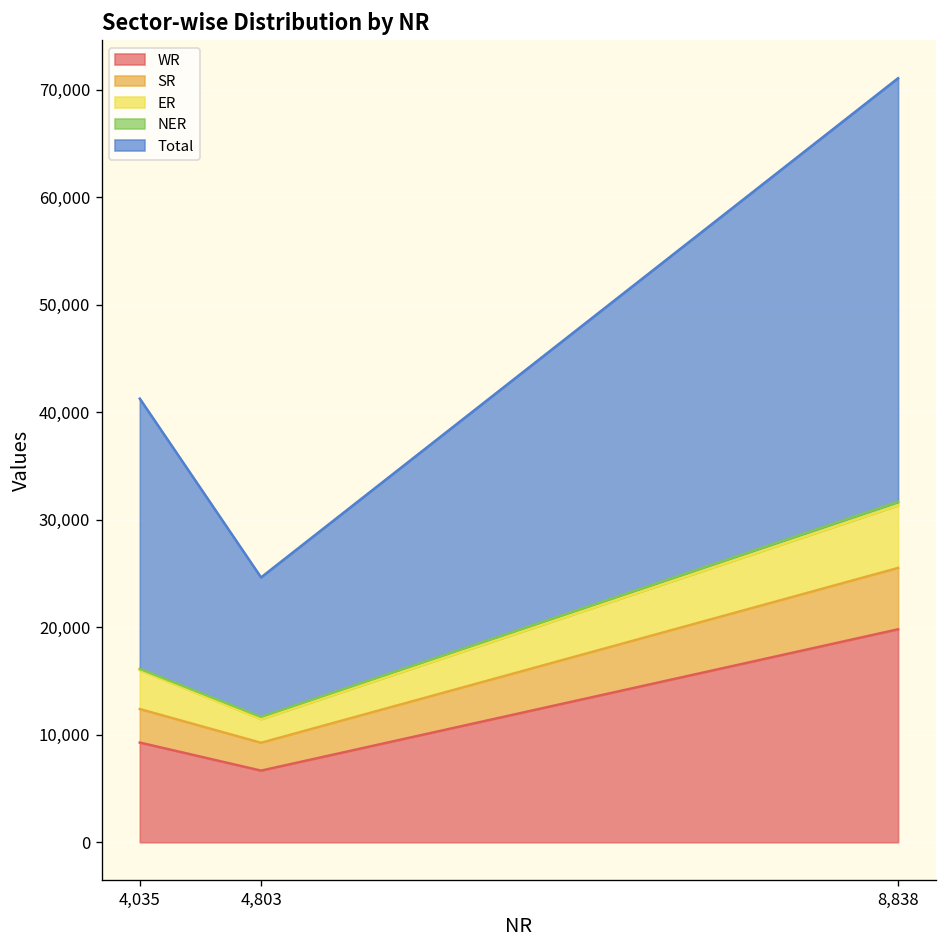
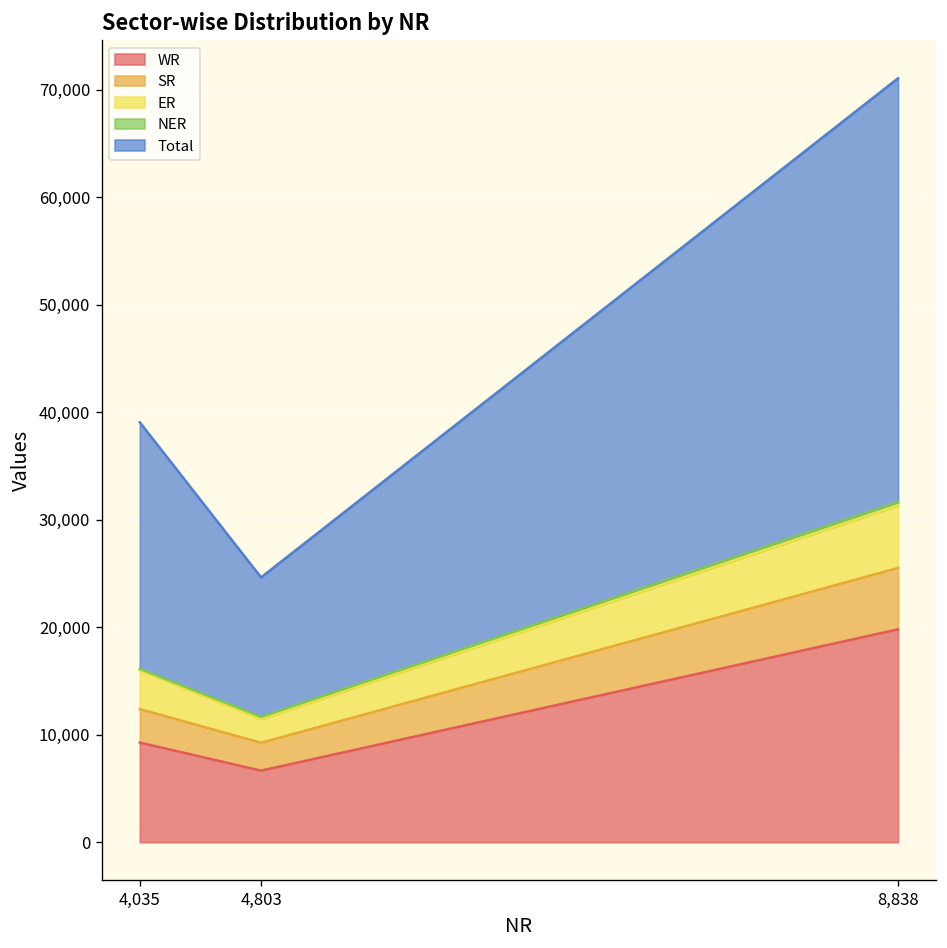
Total, 4,035: 25,000 -> 23,000
